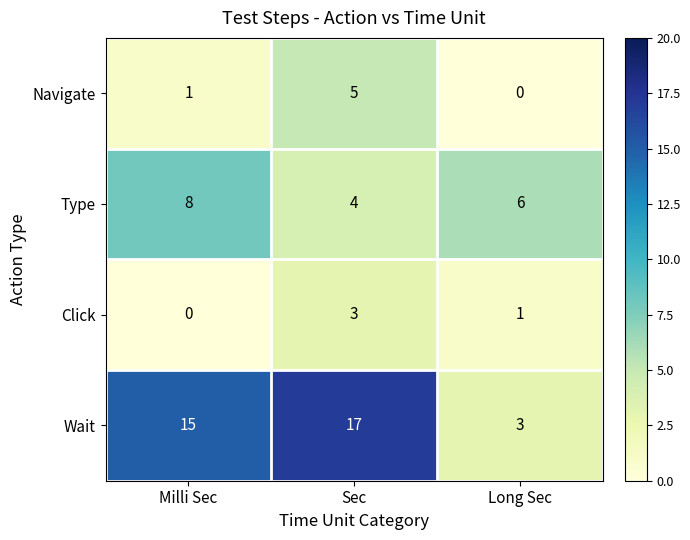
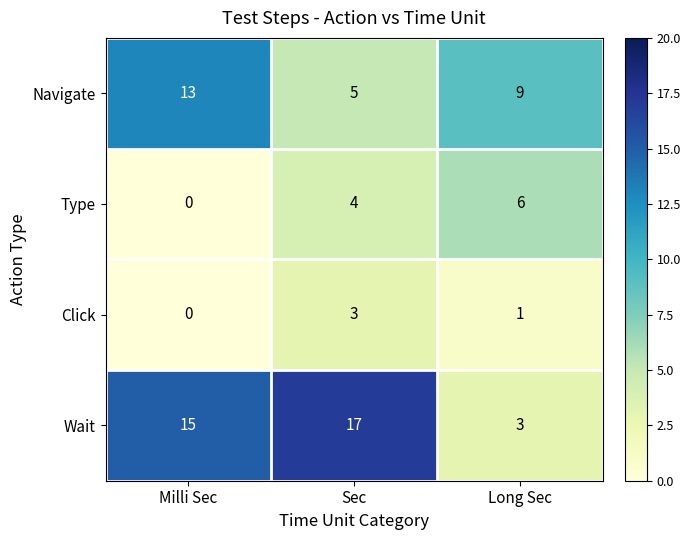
Navigate, Milli Sec: 1 -> 13
Navigate, Long Sec: 0 -> 9
Type, Milli Sec: 8 -> 0
